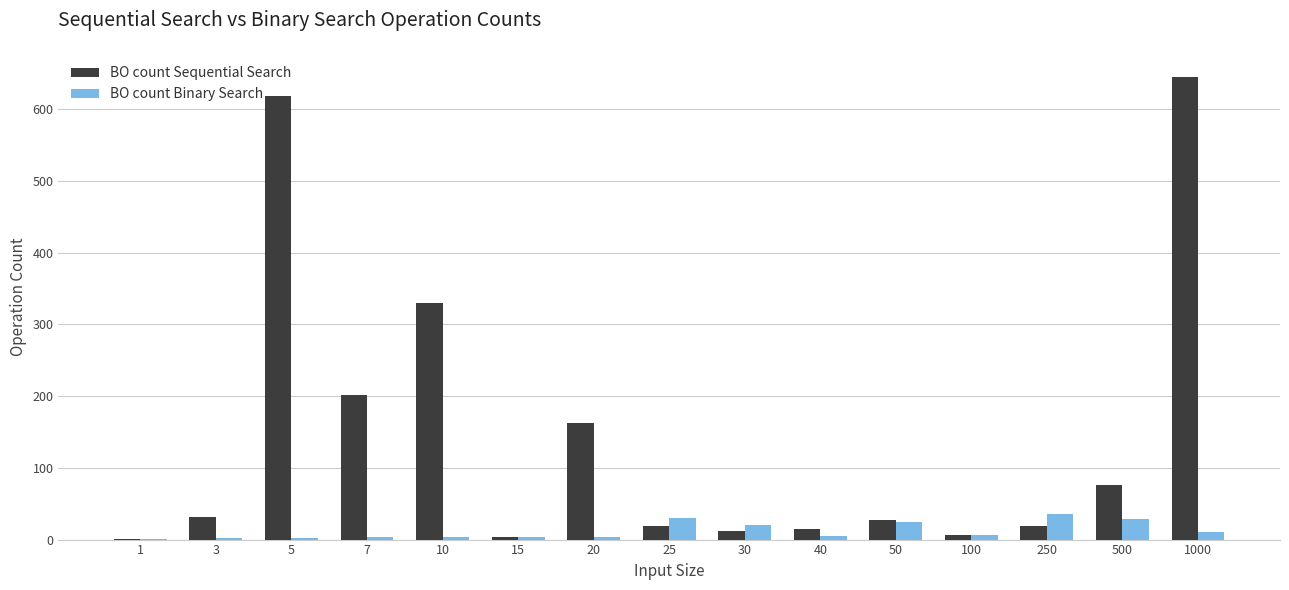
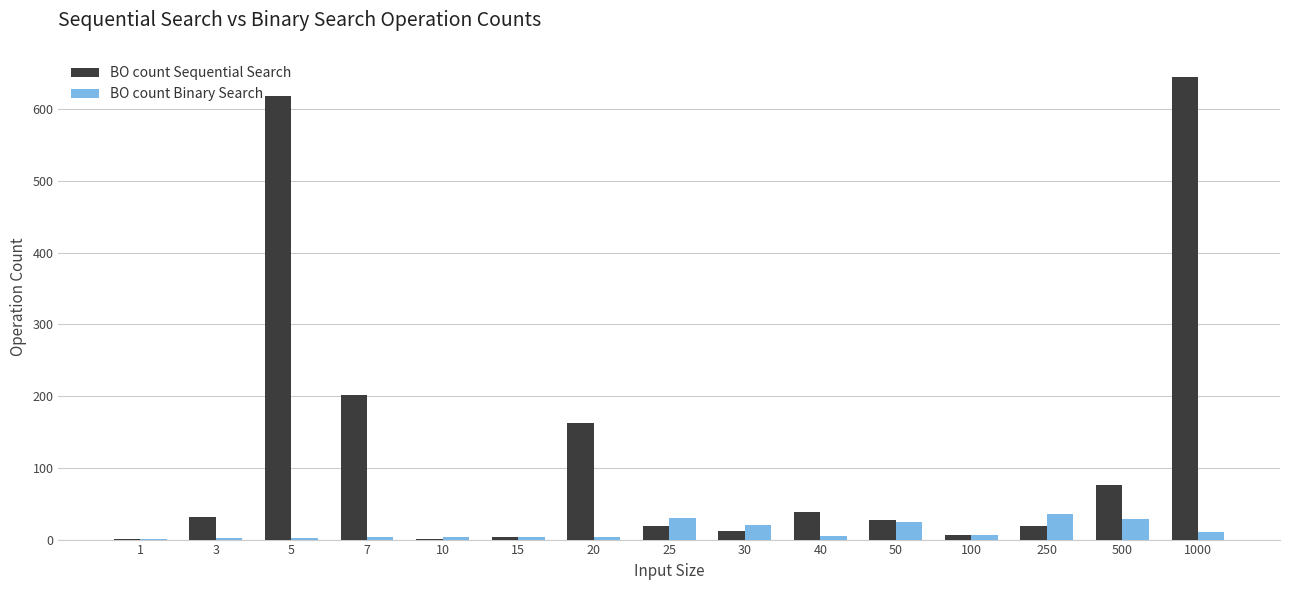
BO count Sequential Search, 10: 330 -> 0
BO count Sequential Search, 40: 20 -> 40
